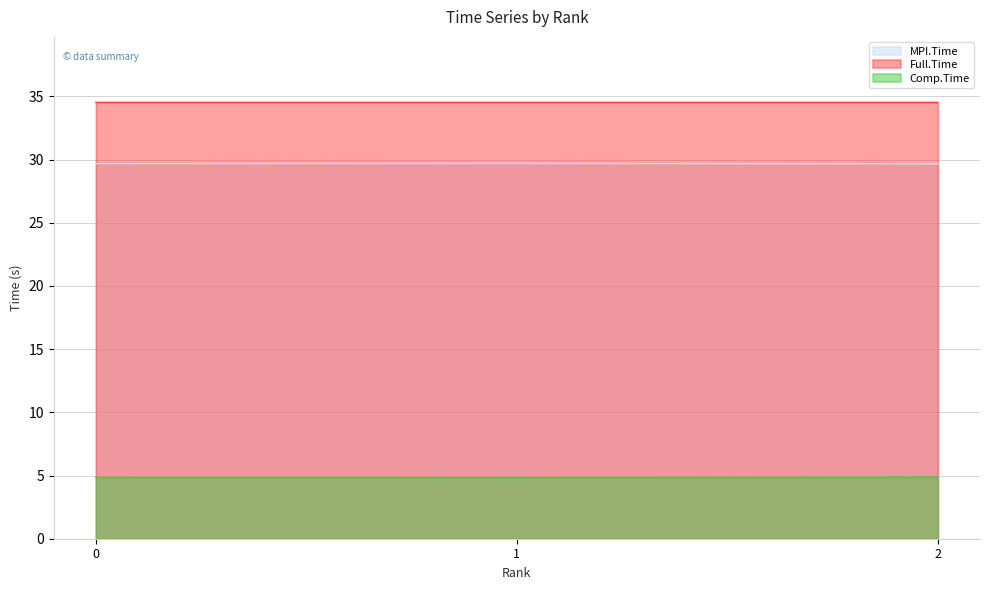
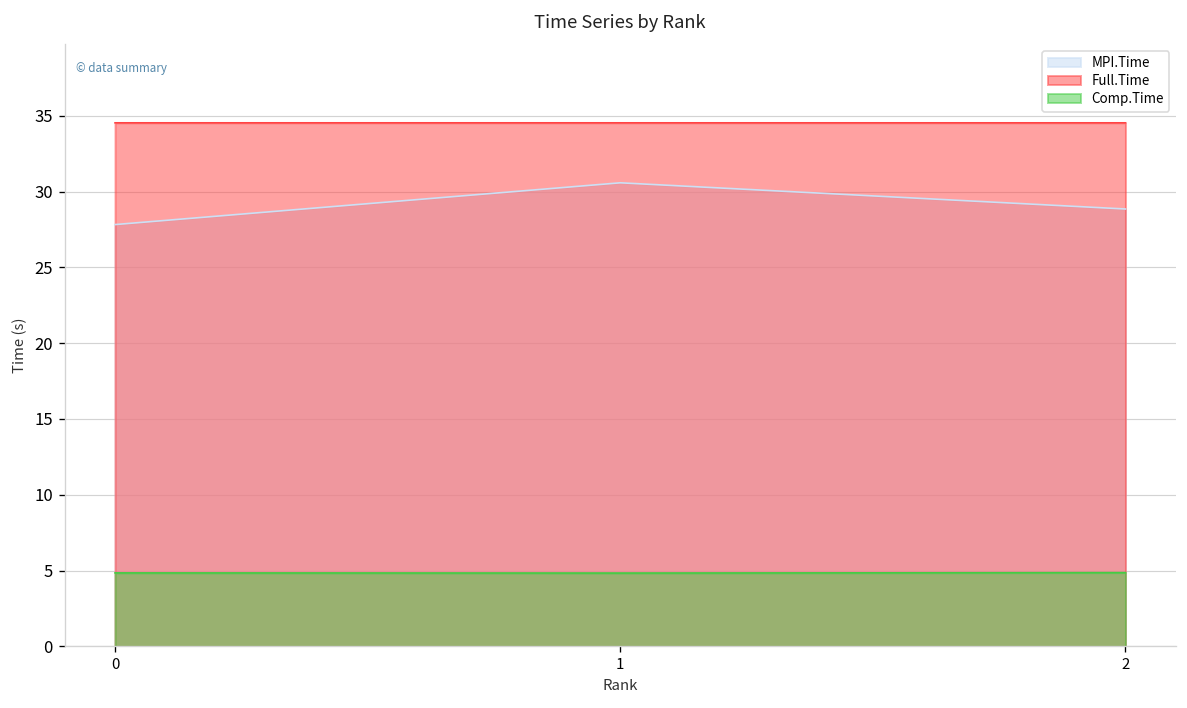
MPI.Time, 0: 29.7 -> 27.8
MPI.Time, 1: 29.7 -> 30.6
MPI.Time, 2: 29.7 -> 28.8
